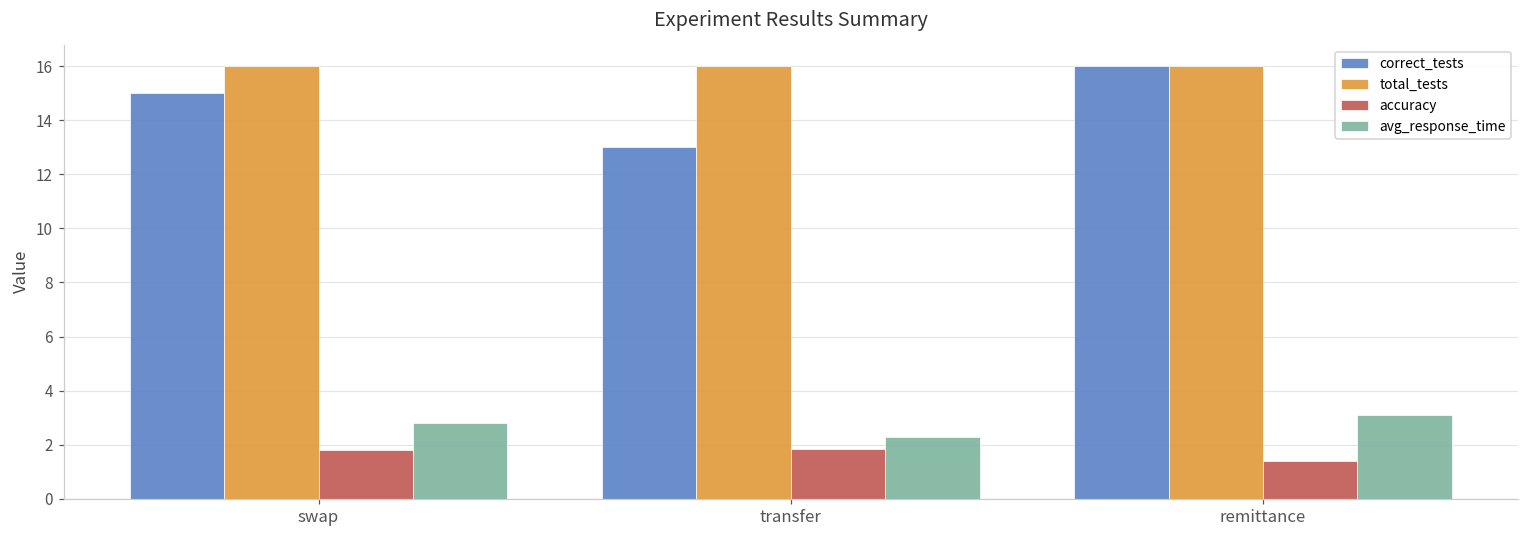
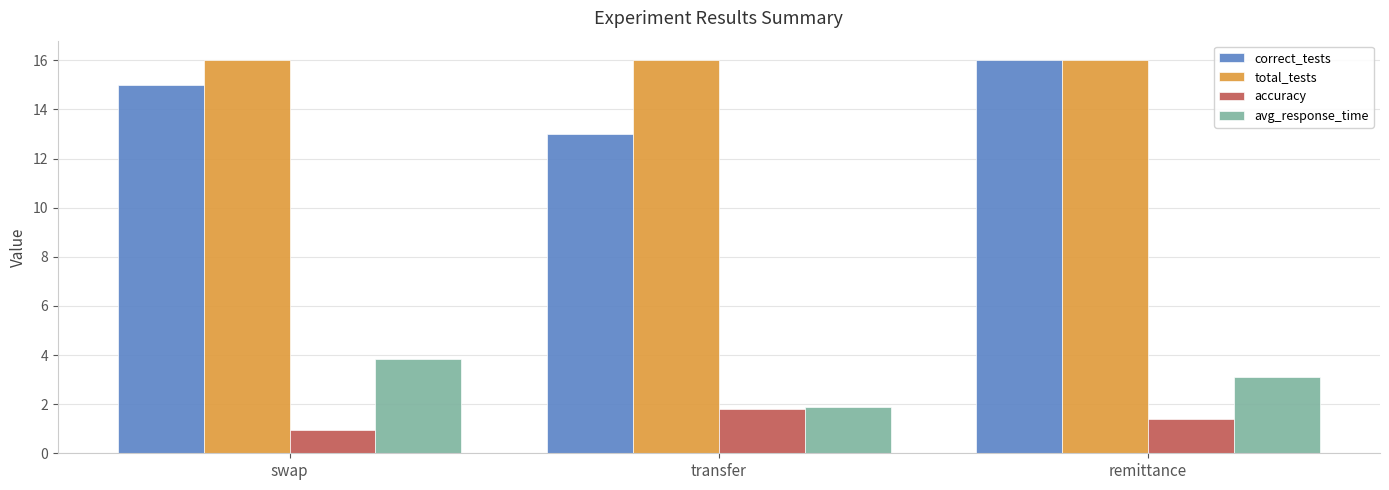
accuracy, swap: 1.8 -> 0.9
avg_response_time, swap: 2.8 -> 3.9
avg_response_time, transfer: 2.3 -> 1.9
